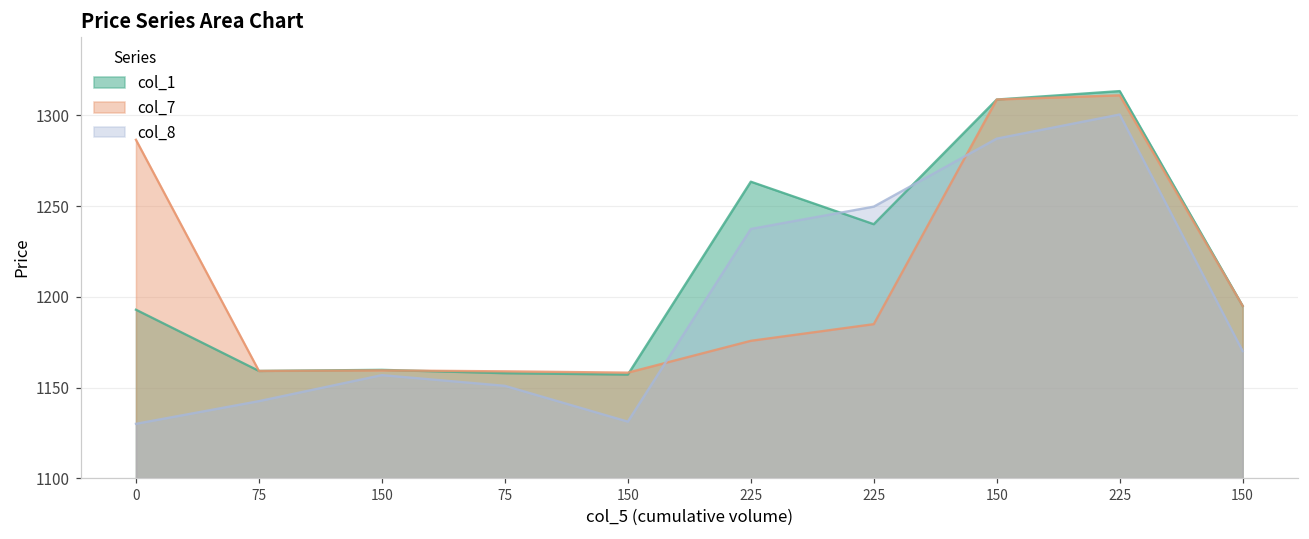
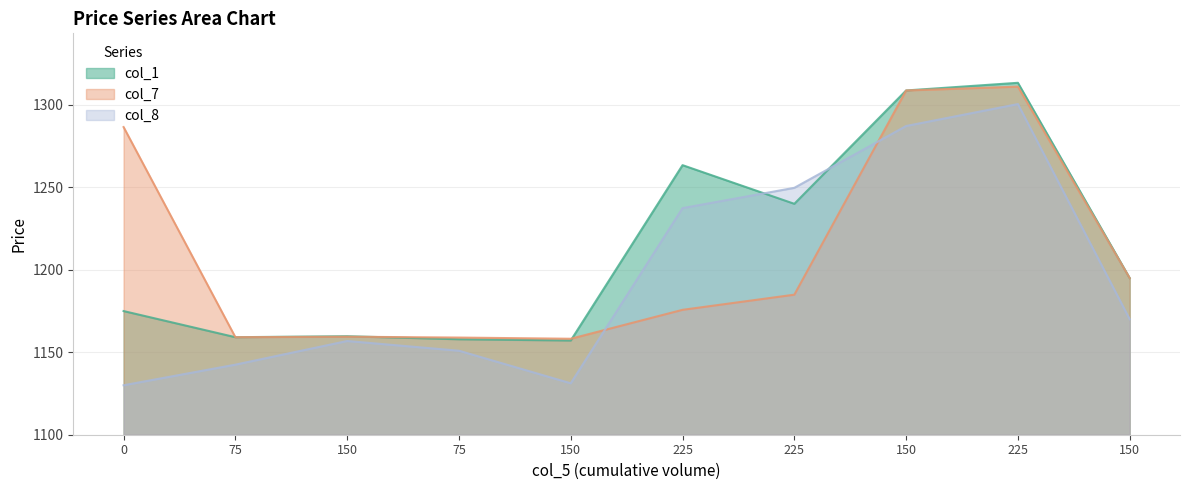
col_1, 0: 1193 -> 1175
